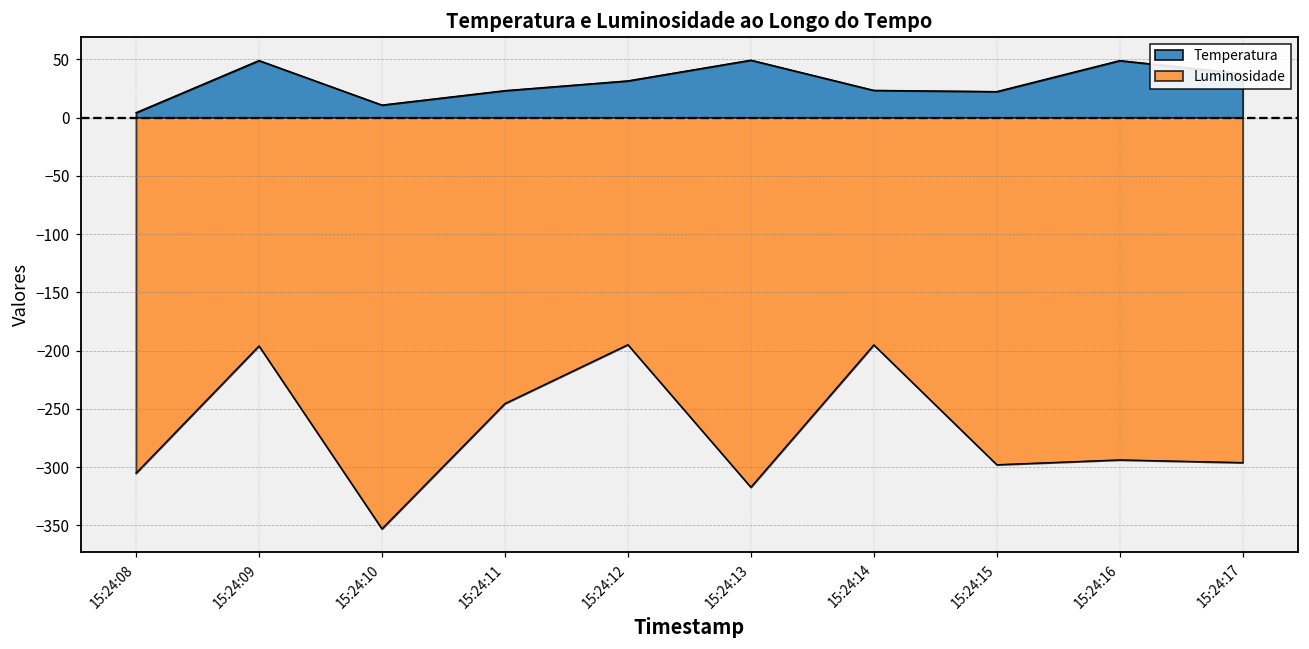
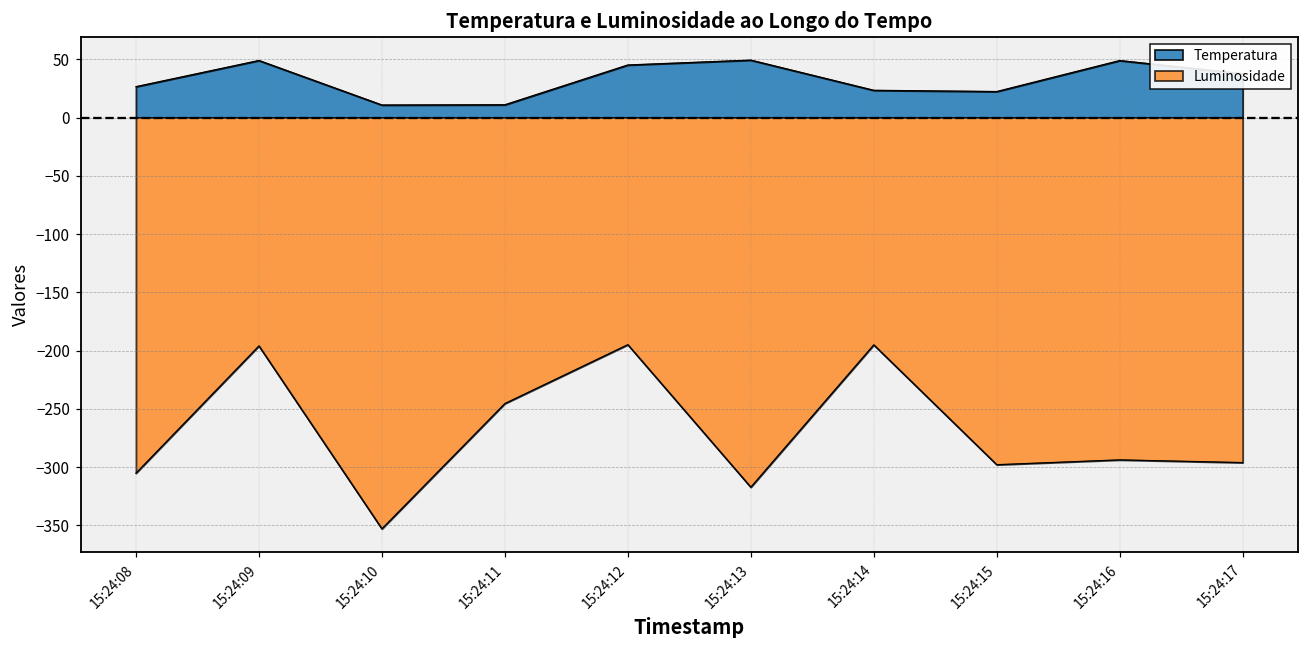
Temperatura, 15:24:08: 4 -> 27
Temperatura, 15:24:11: 23 -> 11
Temperatura, 15:24:12: 32 -> 45
